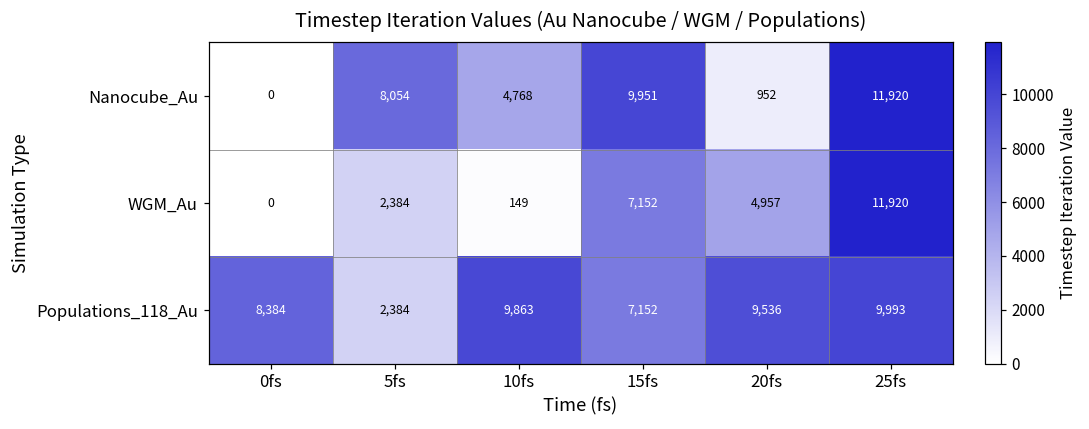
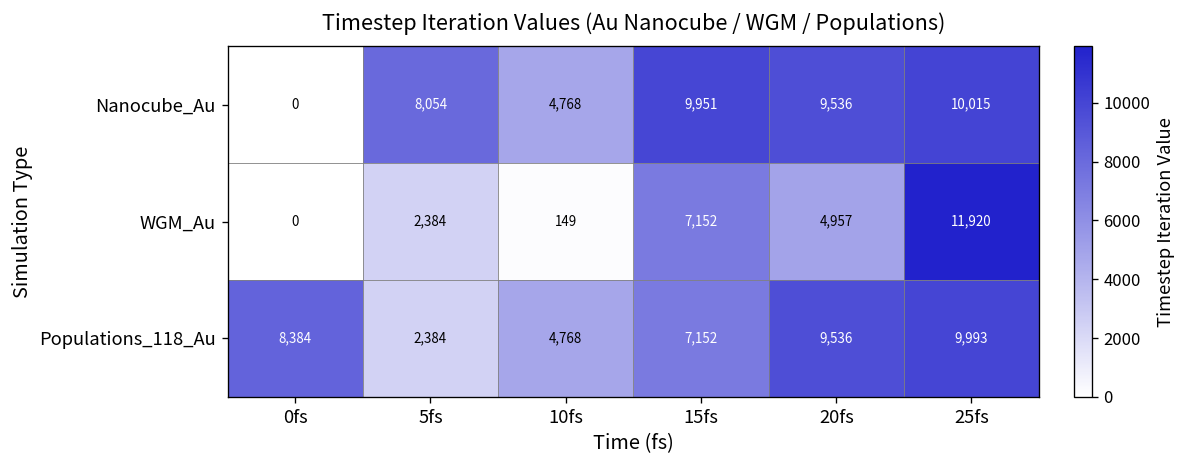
Nanocube_Au, 20fs: 952 -> 9,536
Nanocube_Au, 25fs: 11,920 -> 10,015
Populations_118_Au, 10fs: 9,863 -> 4,768
